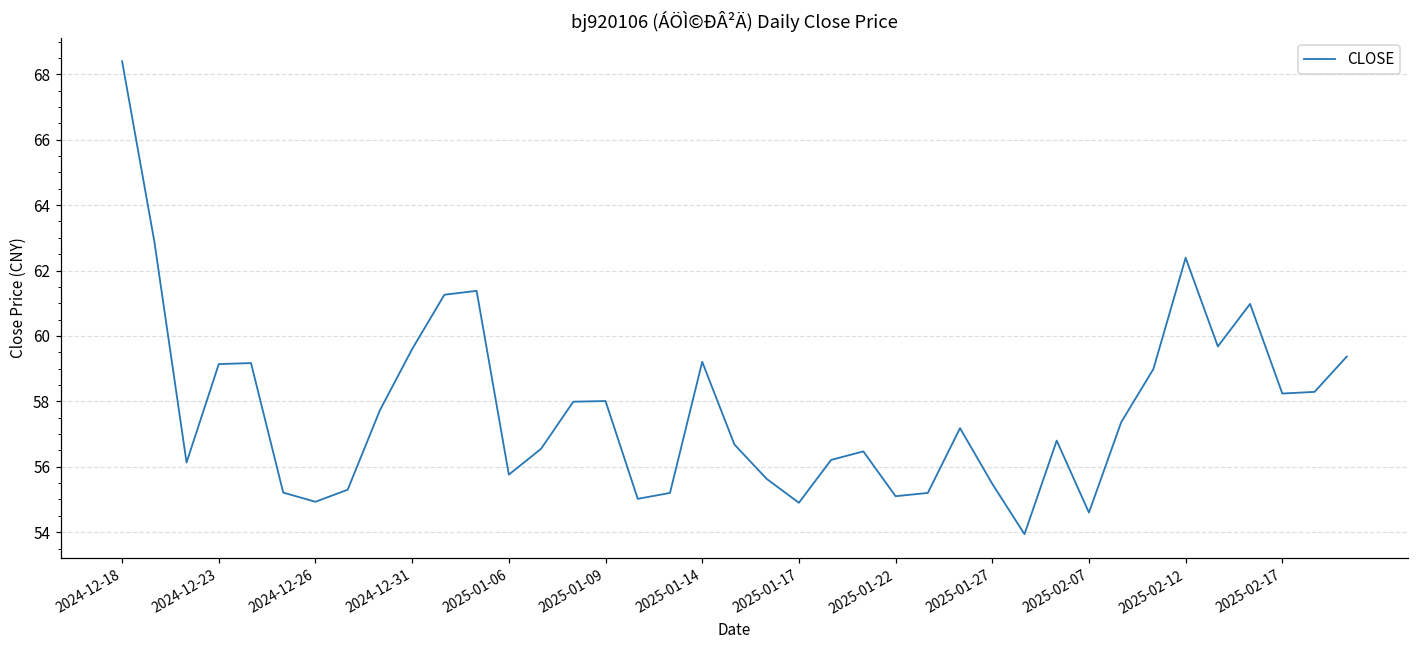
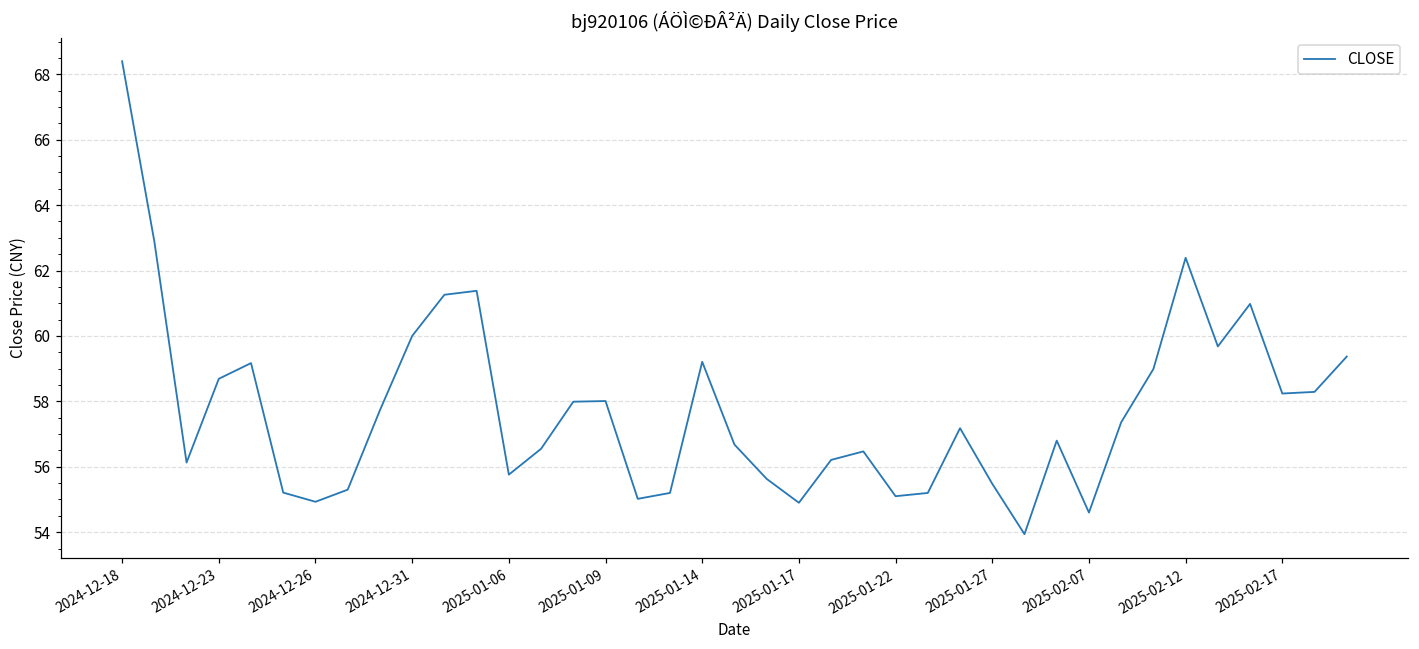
2024-12-23: 59.1 -> 58.7
2024-12-31: 59.6 -> 60.0
